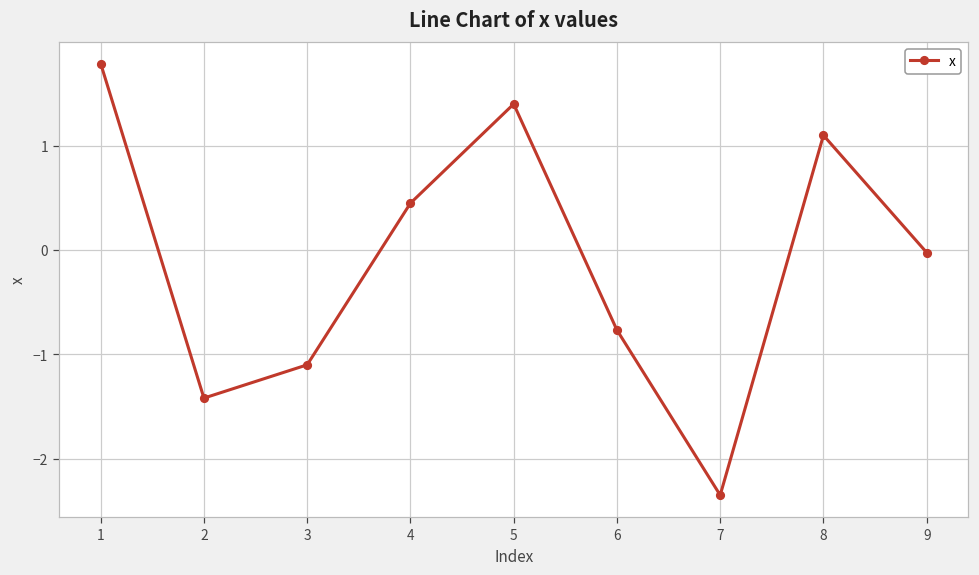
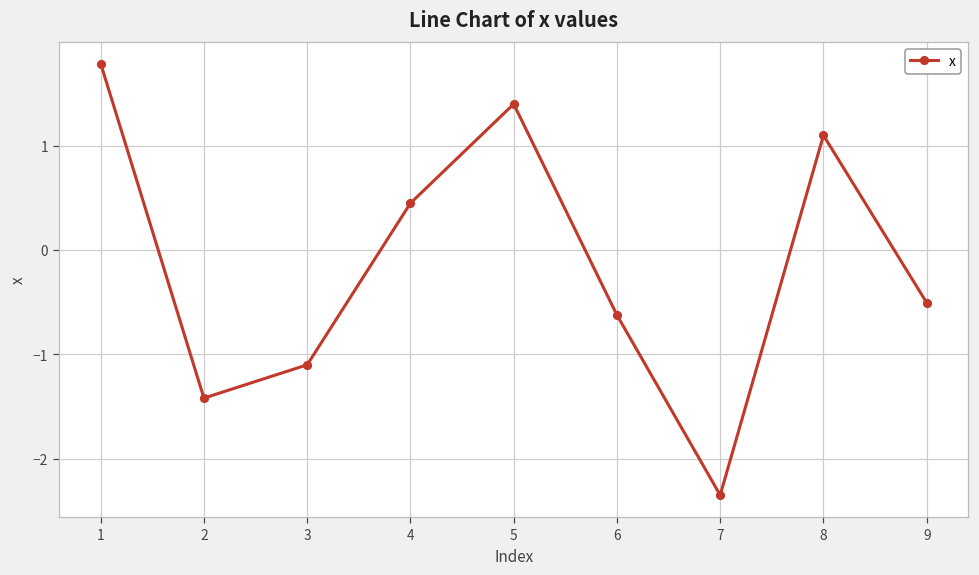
6: -0.8 -> -0.6
9: 0.0 -> -0.5
